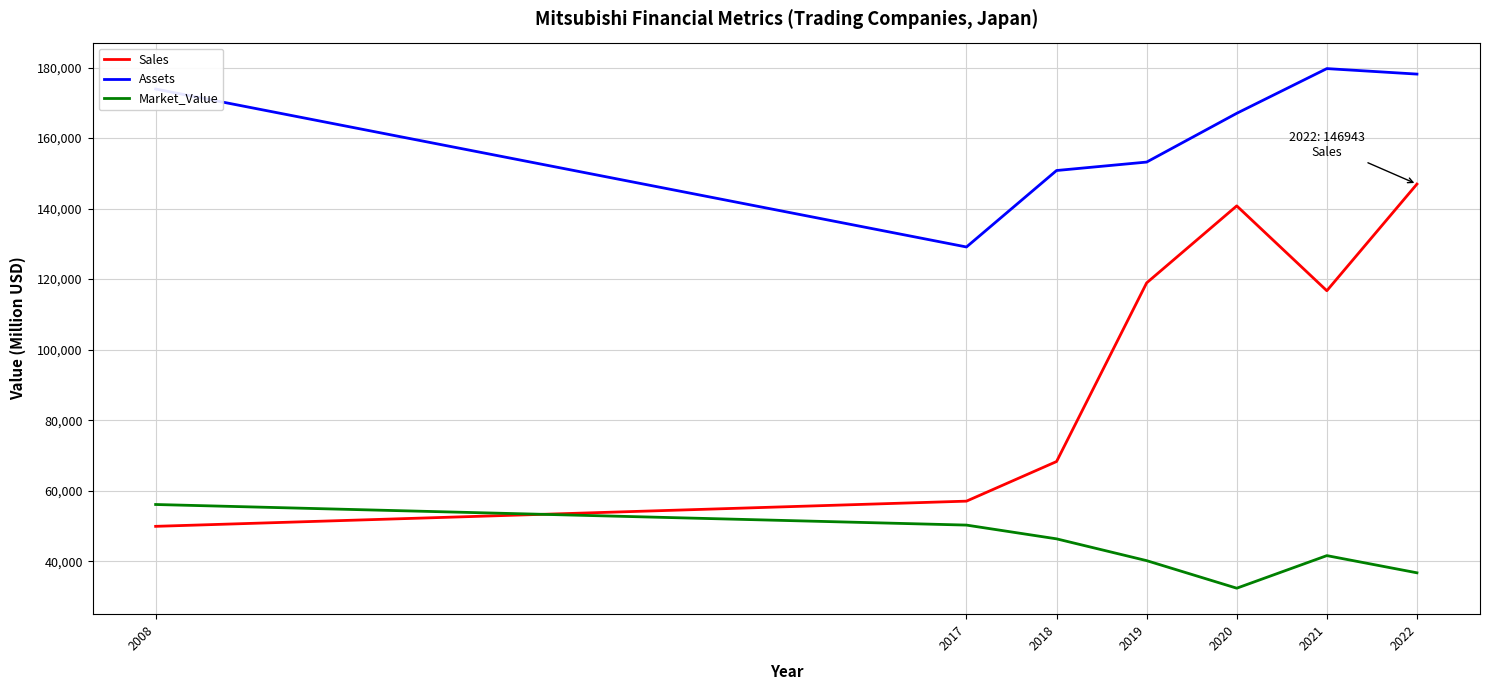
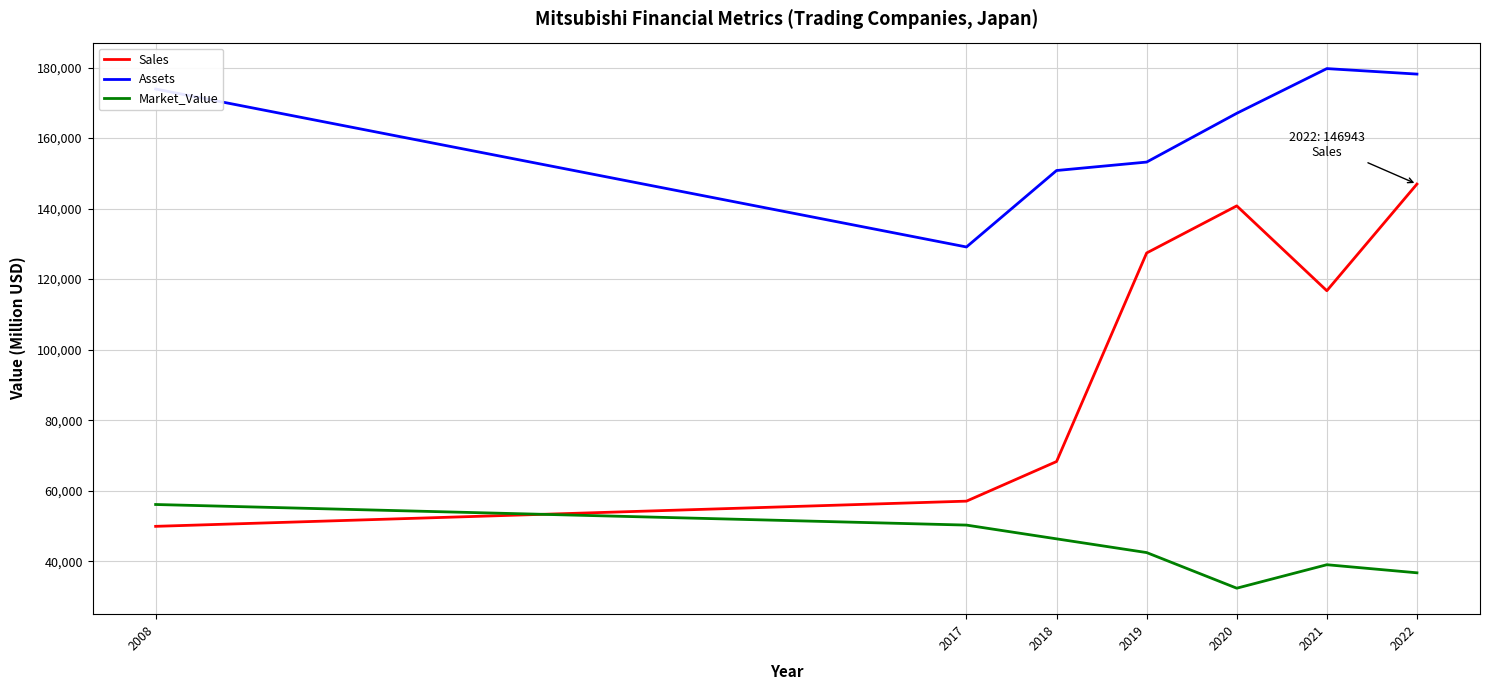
Sales, 2019: 119,000 -> 127,000
Market_Value, 2019: 40,000 -> 42,000
Market_Value, 2021: 42,000 -> 39,000
